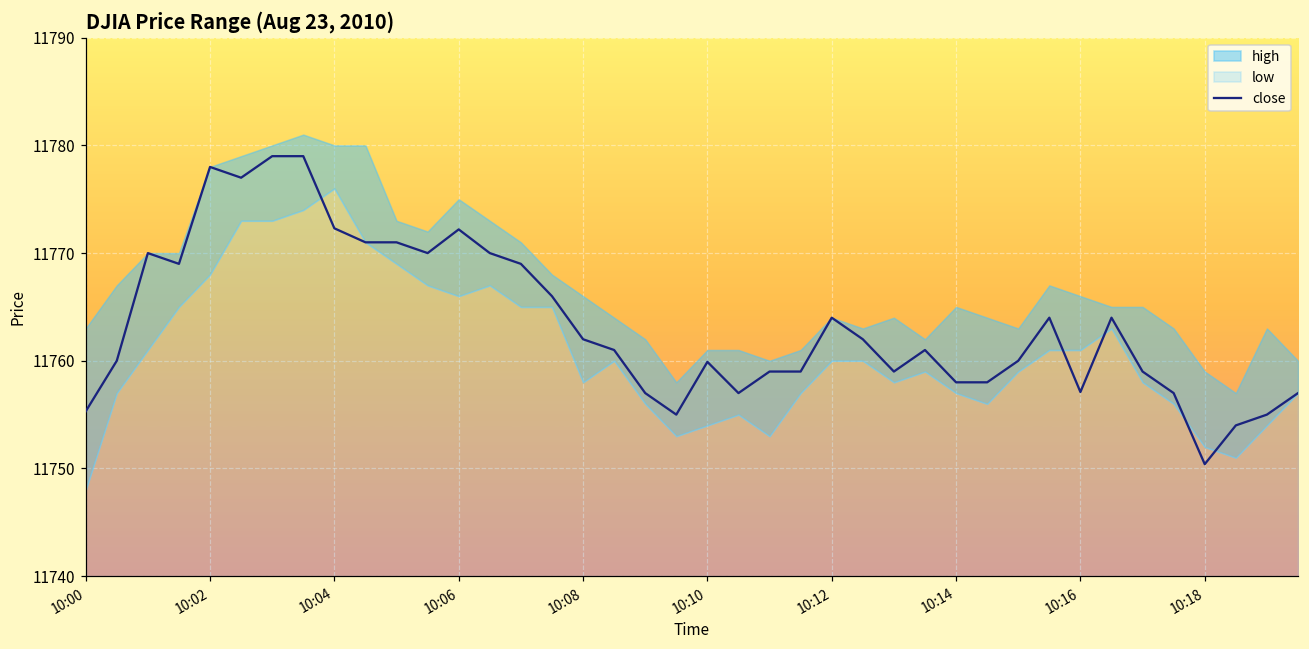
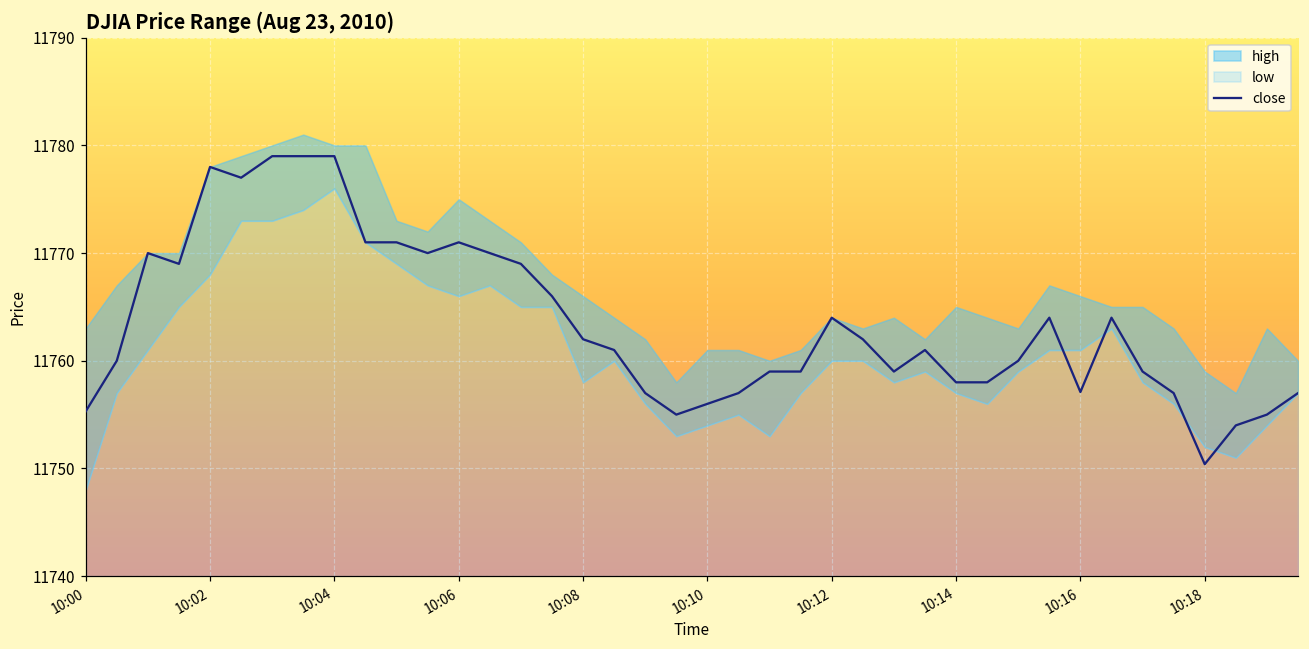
close, 10:04: 11772 -> 11779
close, 10:06: 11772 -> 11771
close, 10:10: 11760 -> 11756
